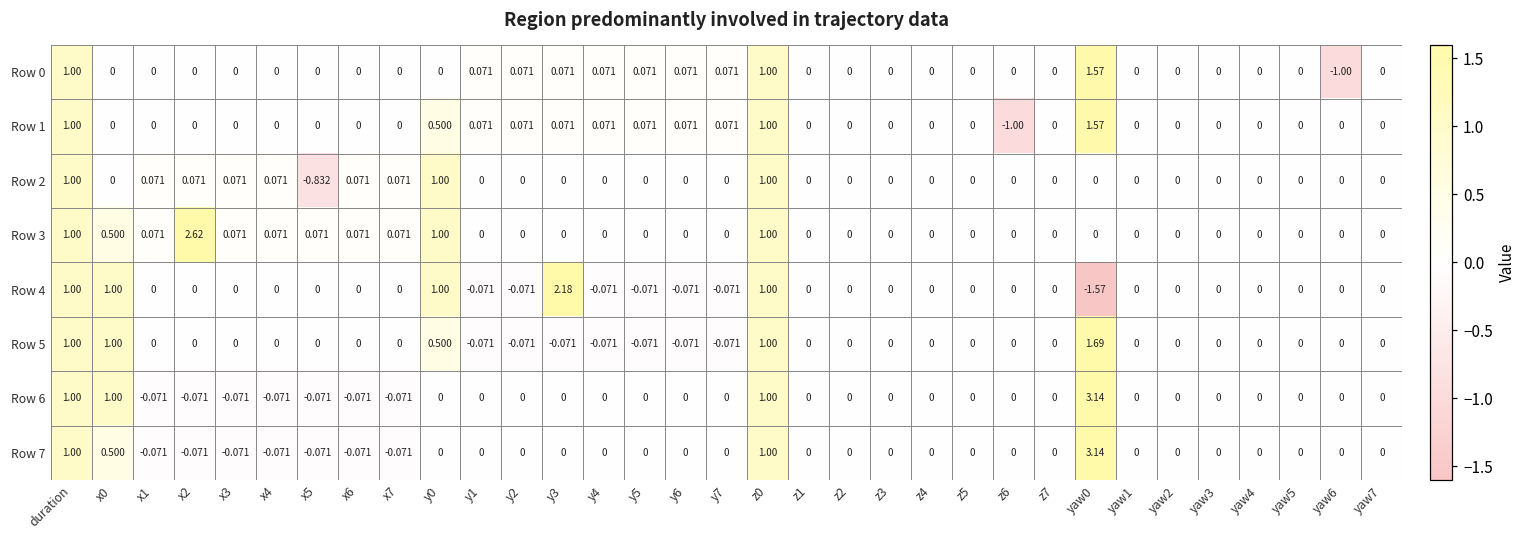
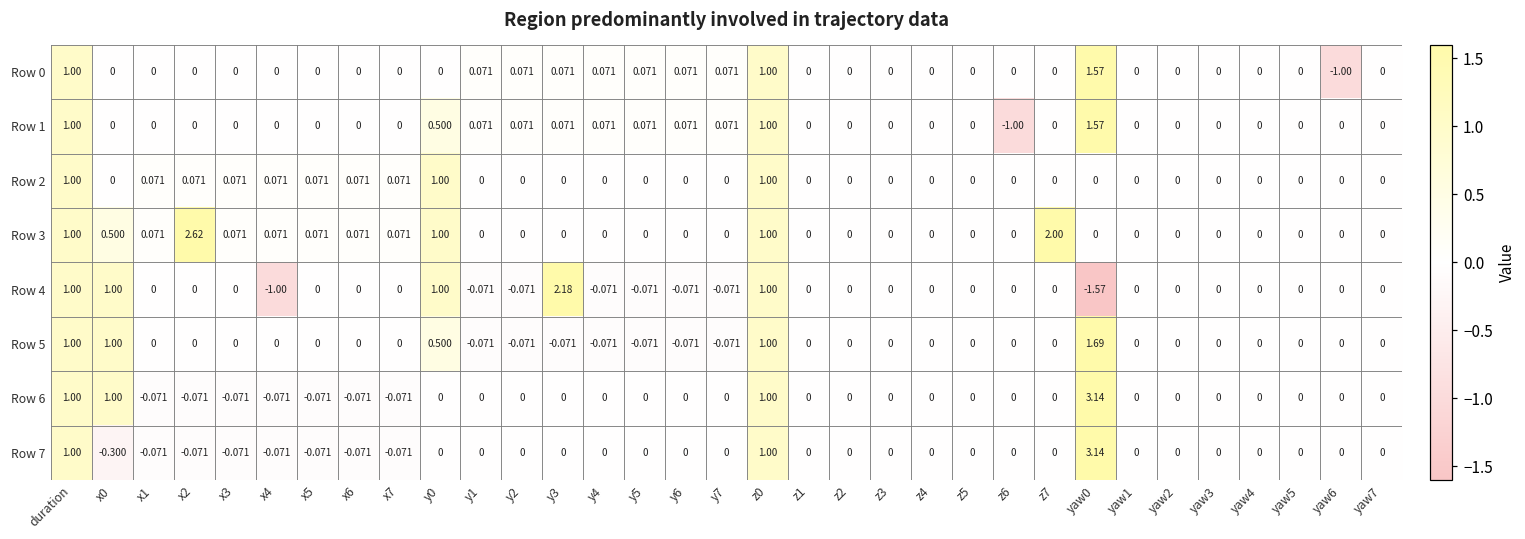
Row 2, x5: -0.832 -> 0.071
Row 3, z7: 0 -> 2.00
Row 4, x4: 0 -> -1.00
Row 7, x0: 0.500 -> -0.300
